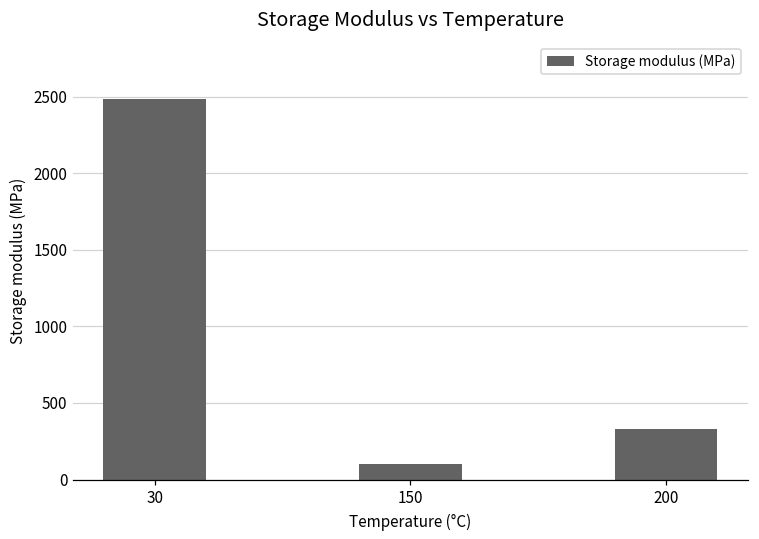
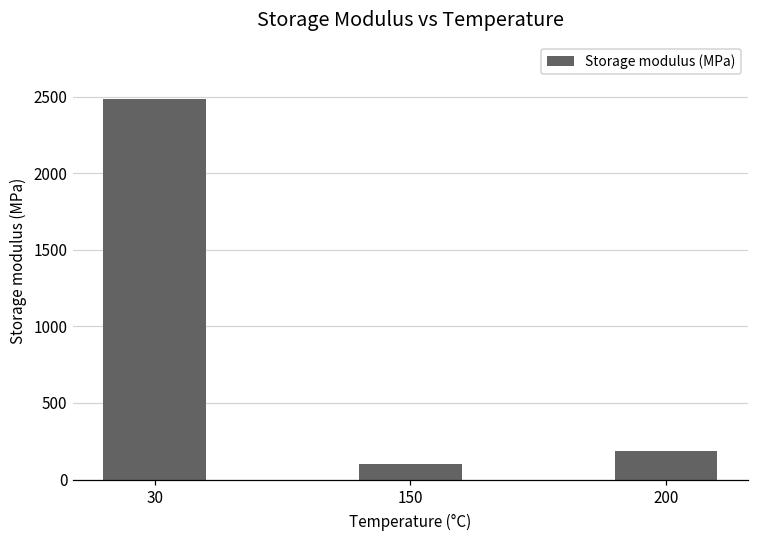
200: 330 -> 190
